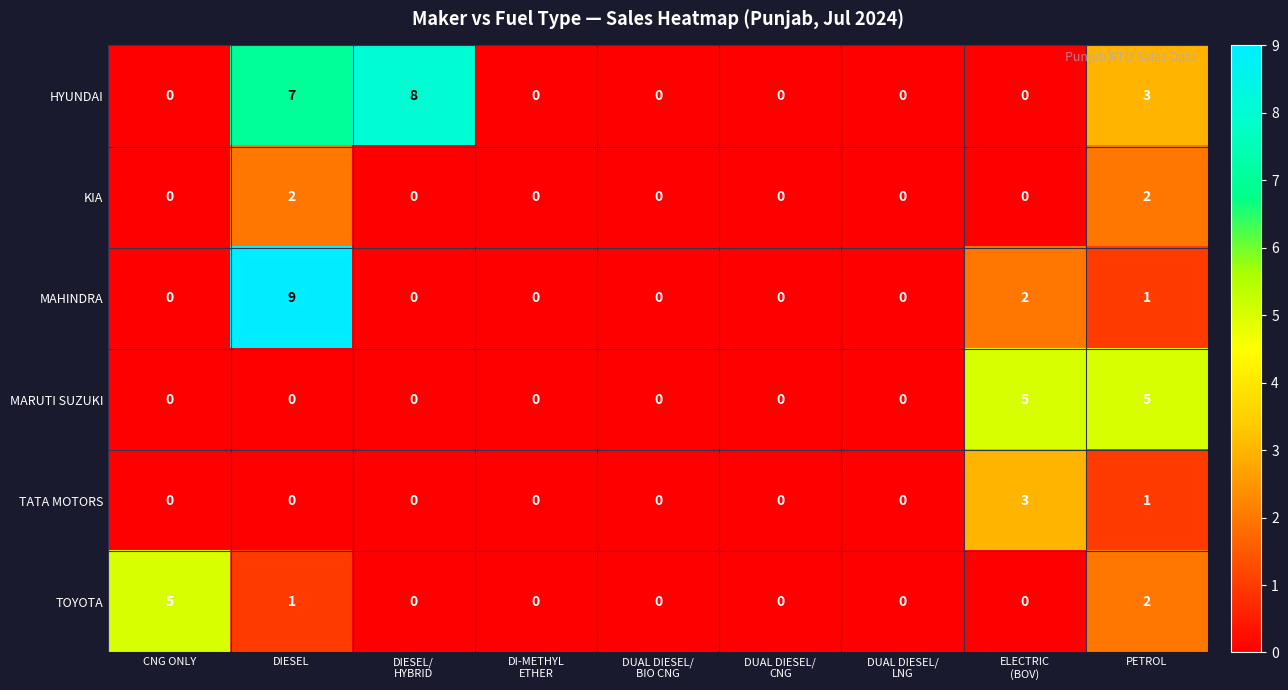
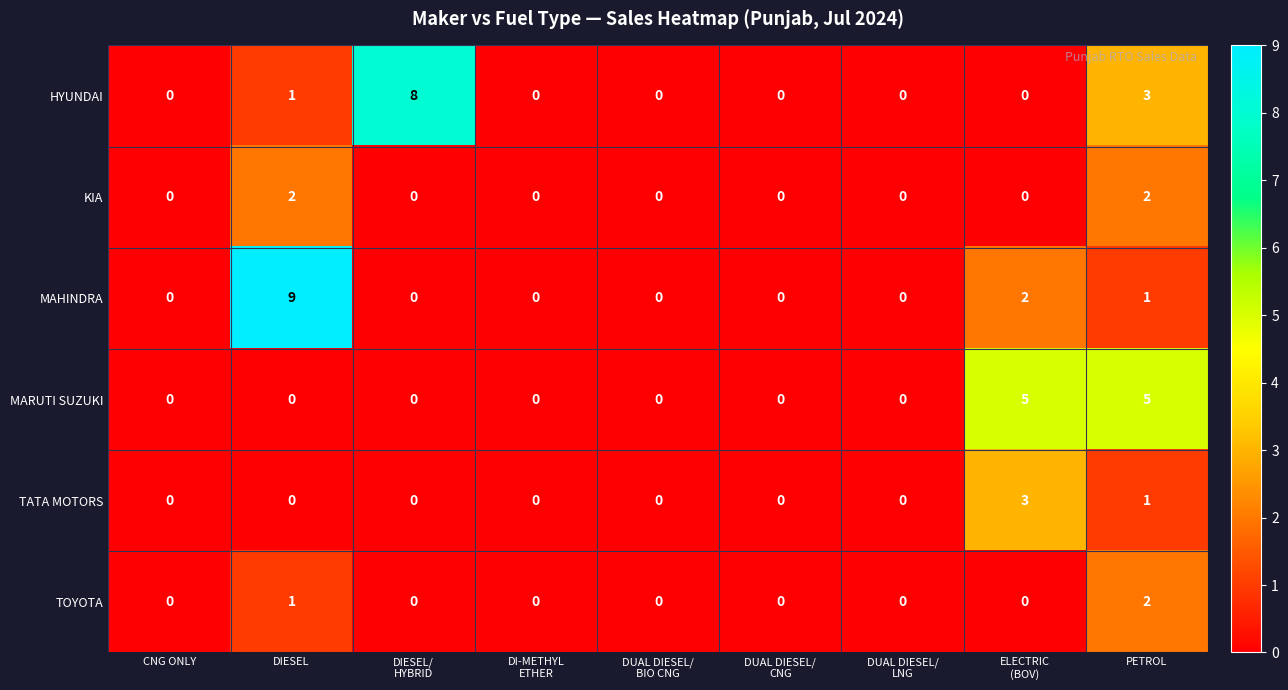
HYUNDAI, DIESEL: 7 -> 1
TOYOTA, CNG ONLY: 5 -> 0
